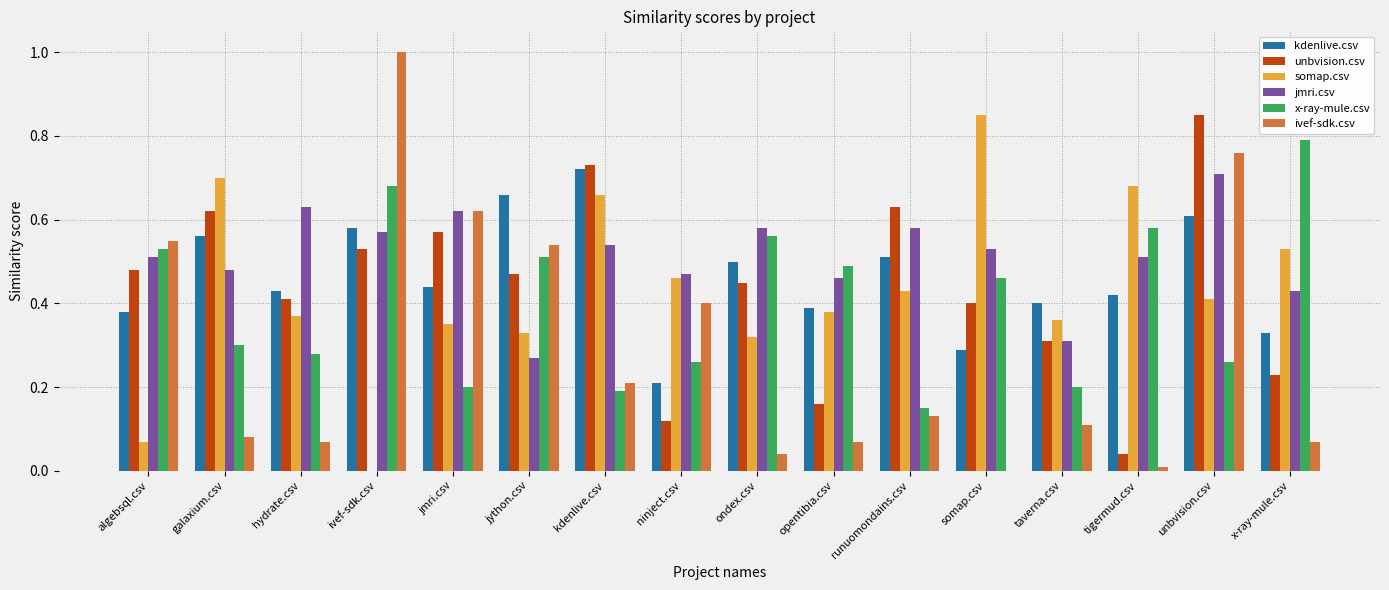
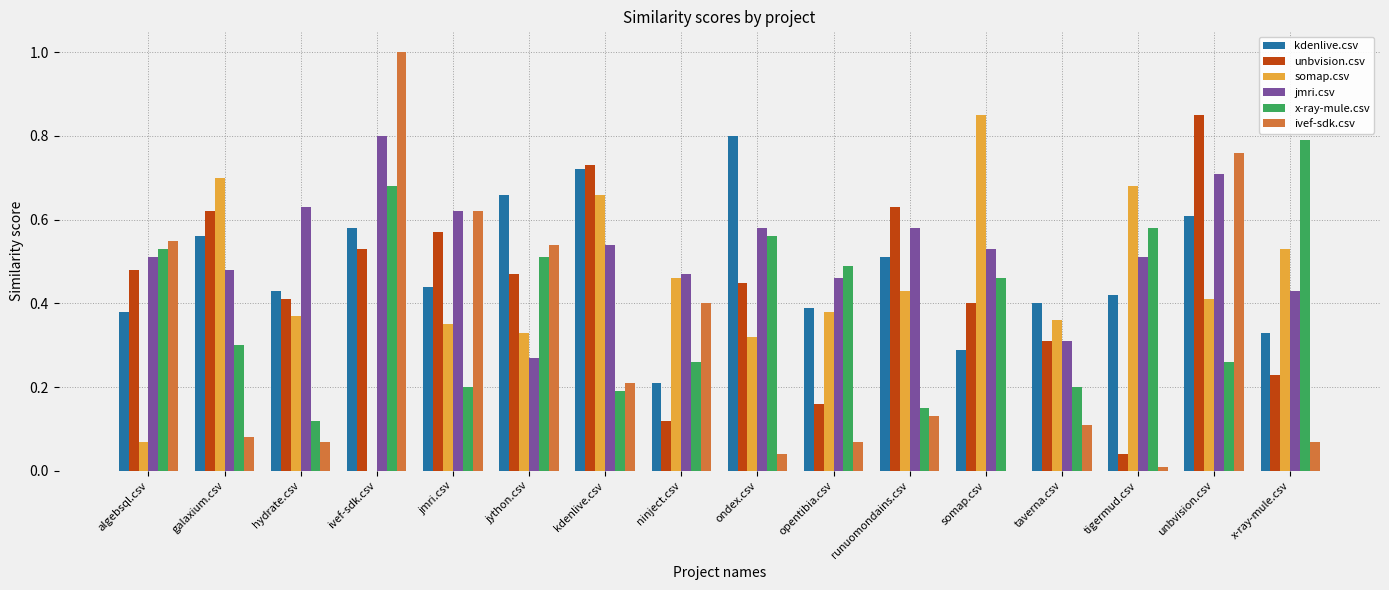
x-ray-mule.csv, hydrate.csv: 0.28 -> 0.12
jmri.csv, ivef-sdk.csv: 0.57 -> 0.80
kdenlive.csv, ondex.csv: 0.5 -> 0.8
